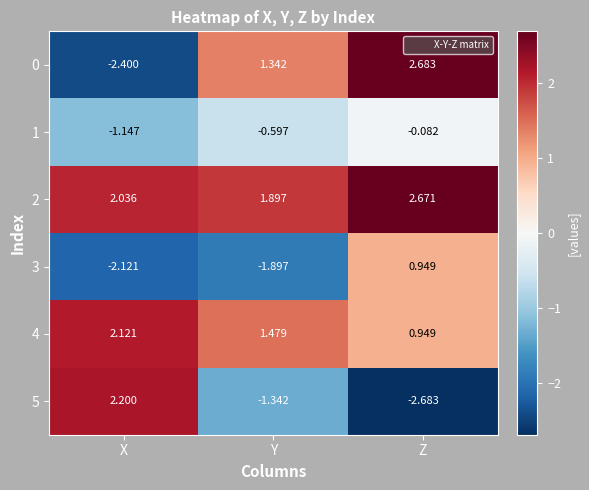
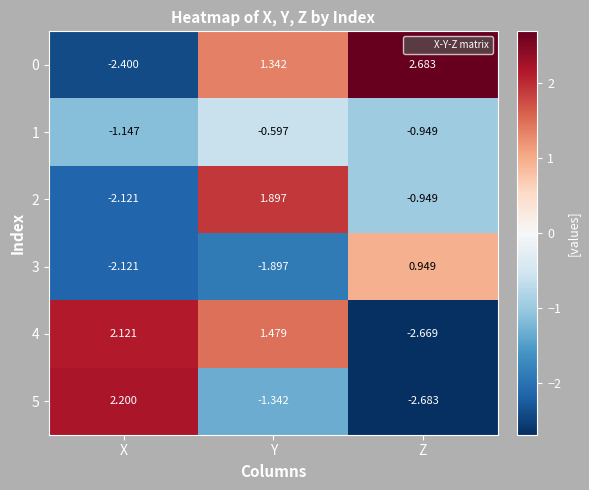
1, Z: -0.082 -> -0.949
2, X: 2.036 -> -2.121
2, Z: 2.671 -> -0.949
4, Z: 0.949 -> -2.669
